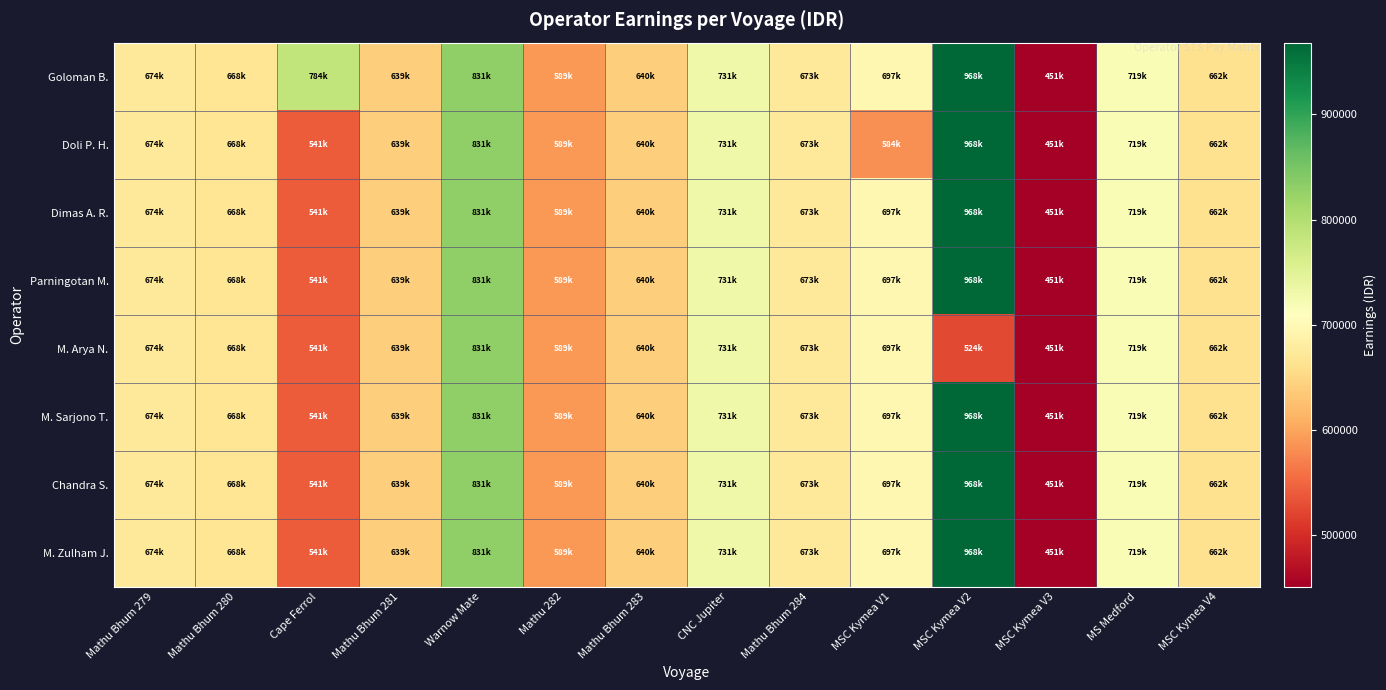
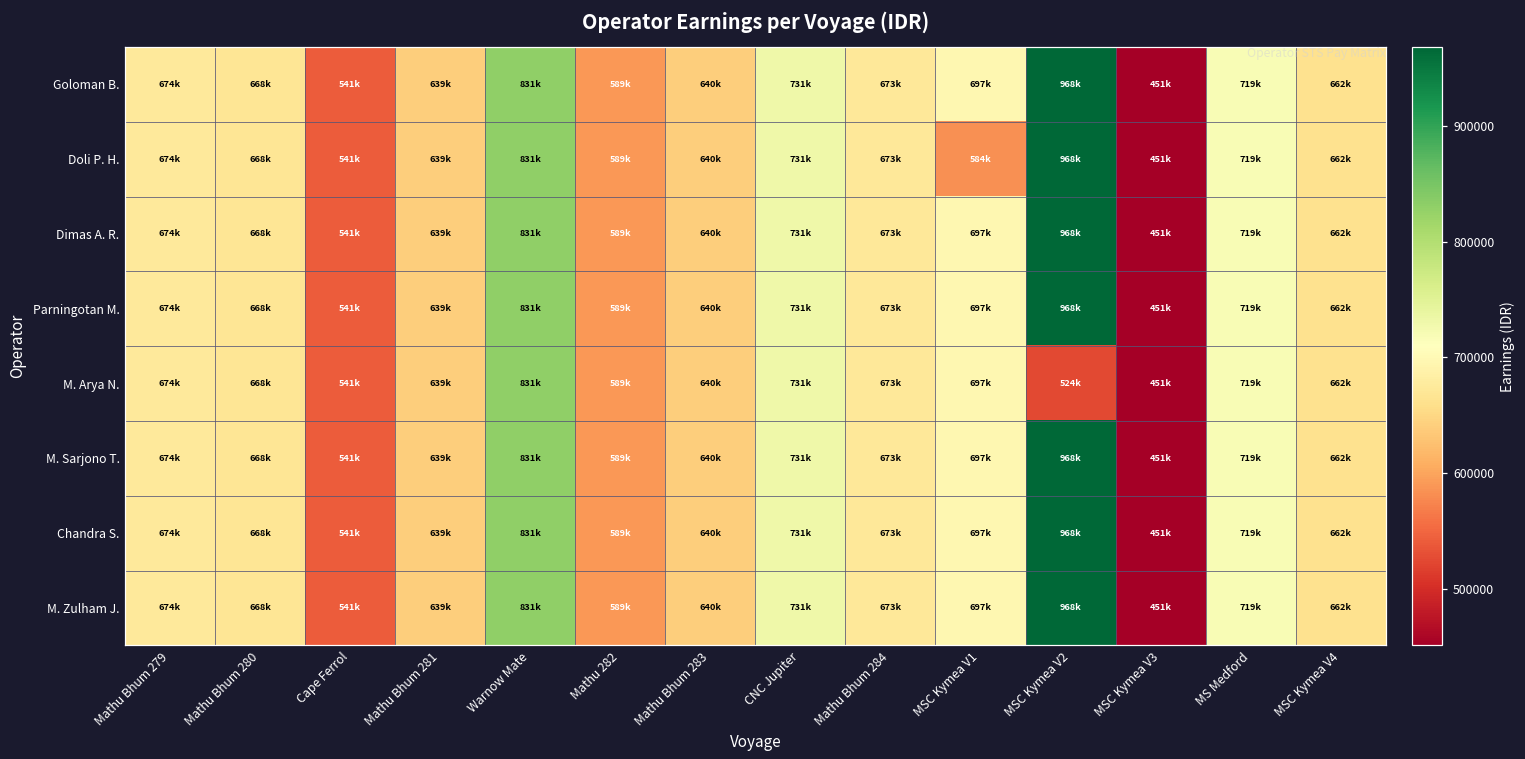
Goloman B., Cape Ferrol: 784k -> 541k
